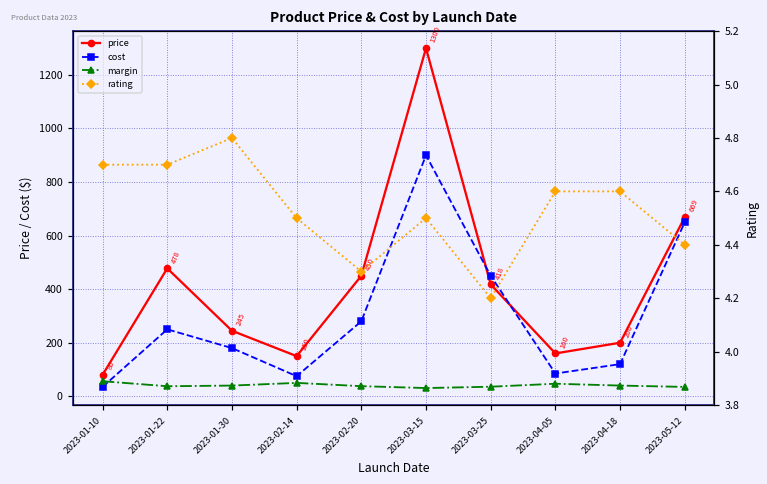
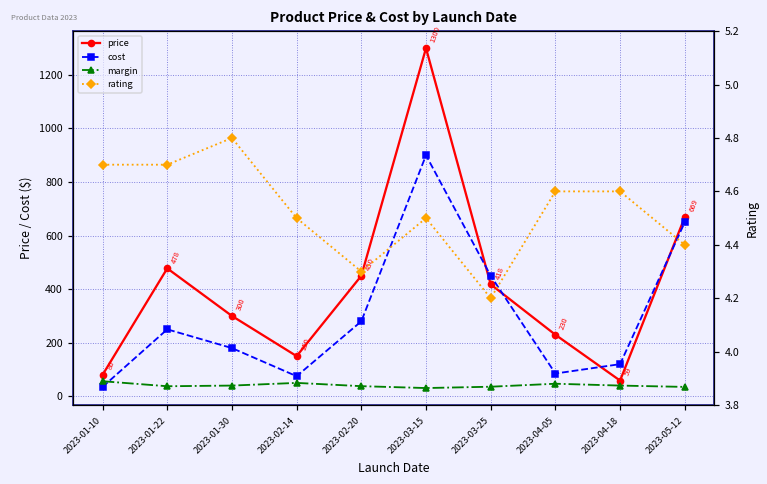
price, 2023-01-30: 245 -> 300
price, 2023-04-05: 160 -> 230
price, 2023-04-18: 200 -> 59
